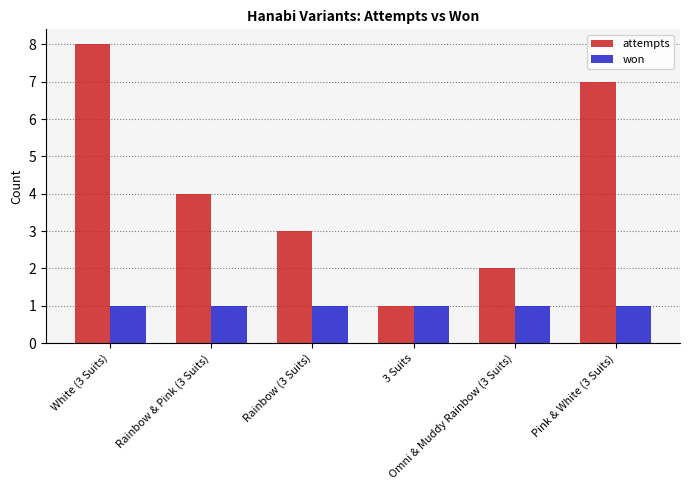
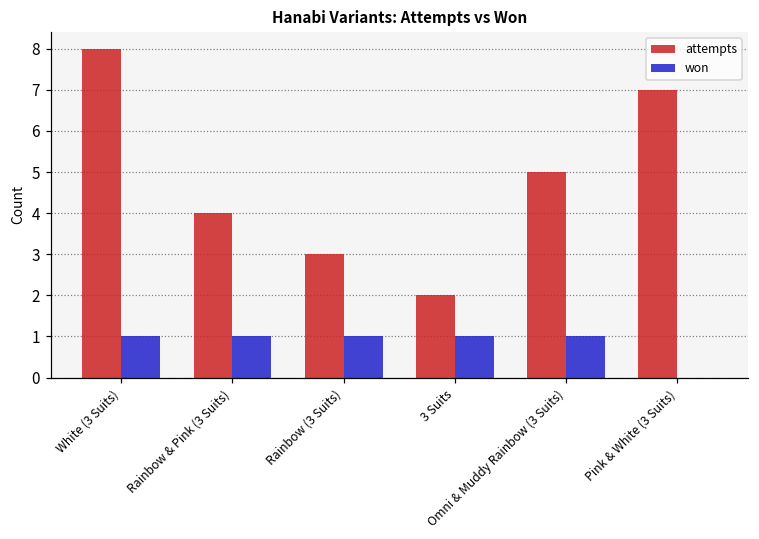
attempts, 3 Suits: 1 -> 2
attempts, Omni & Muddy Rainbow (3 Suits): 2 -> 5
won, Pink & White (3 Suits): 1 -> 0
